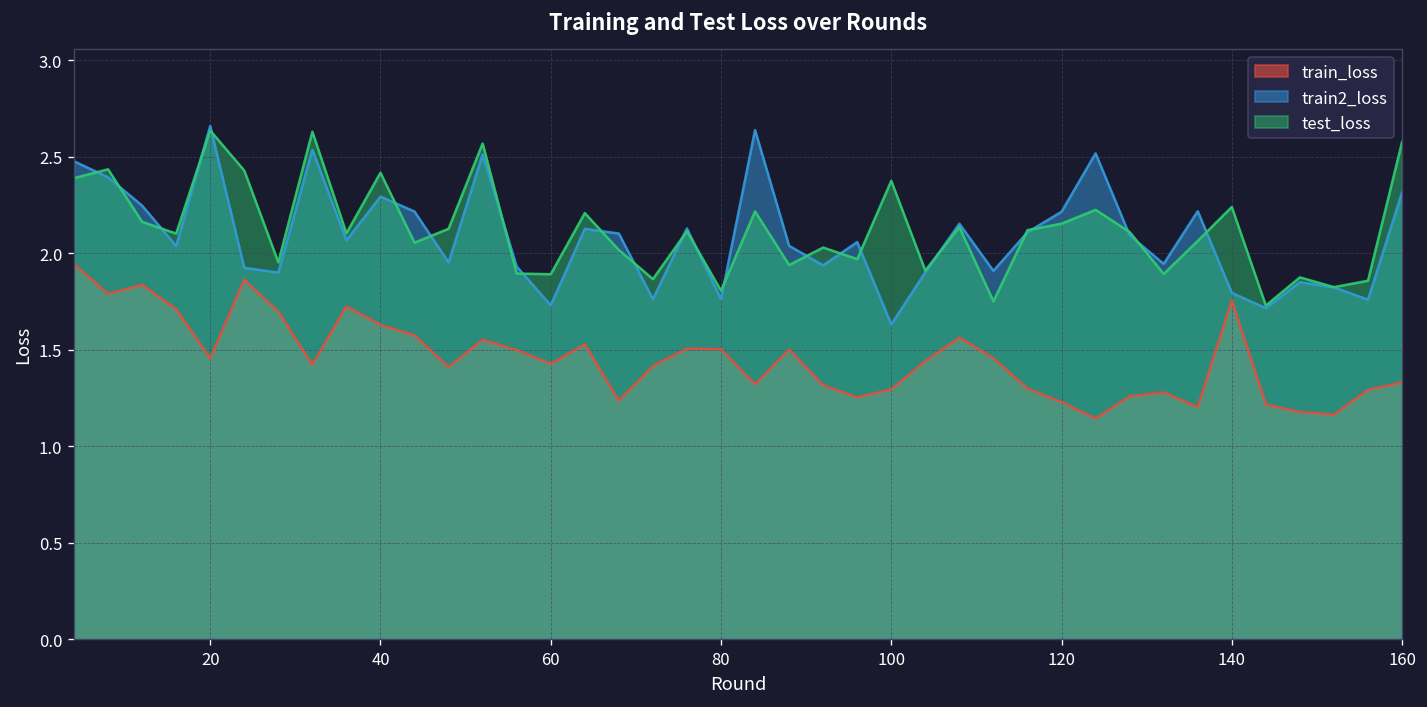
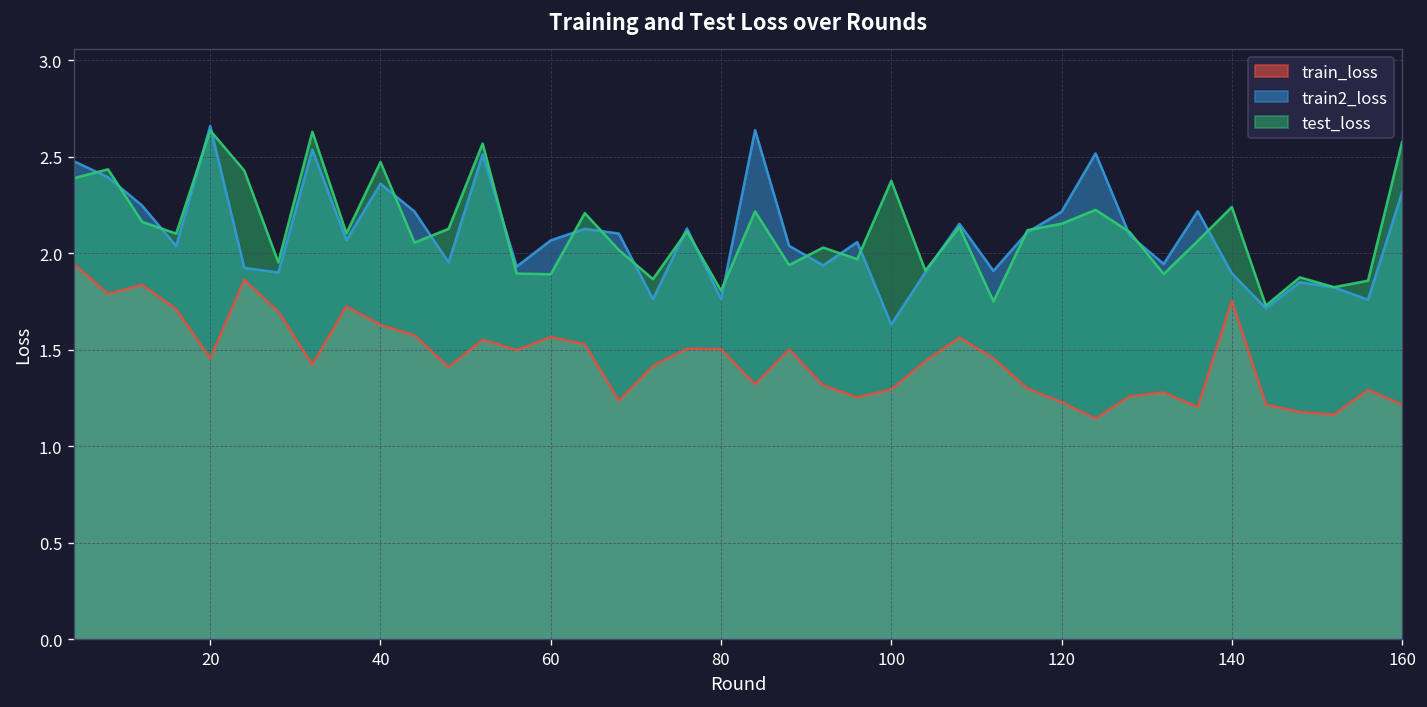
train2_loss, 40: 2.29 -> 2.36
test_loss, 40: 2.42 -> 2.47
train_loss, 60: 1.43 -> 1.57
train2_loss, 60: 1.73 -> 2.07
train2_loss, 140: 1.79 -> 1.90
train_loss, 160: 1.33 -> 1.22
